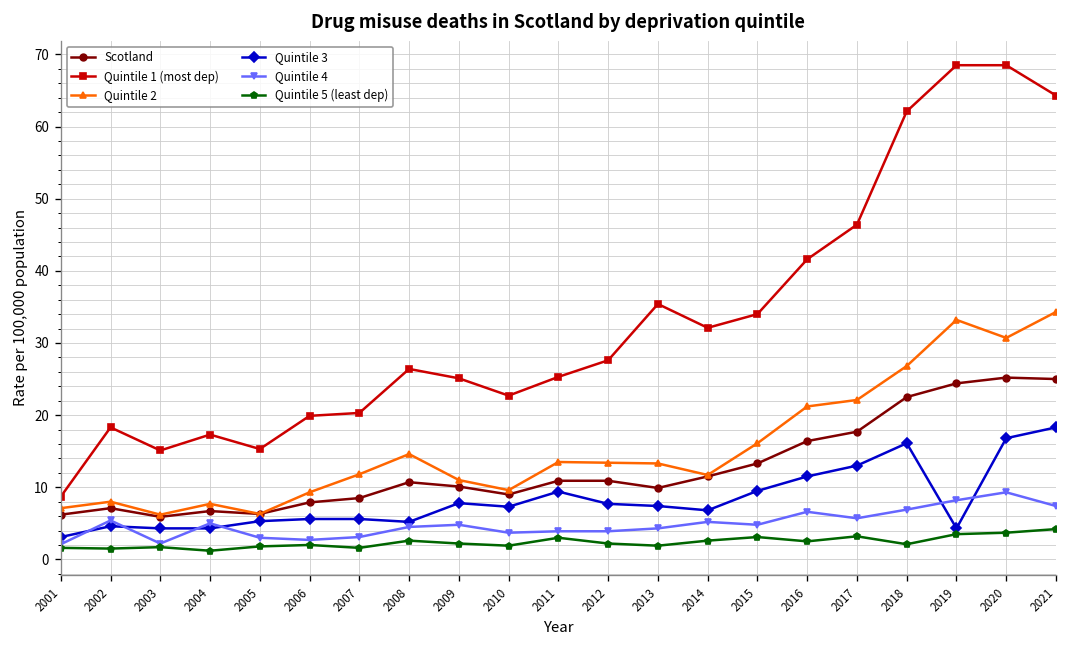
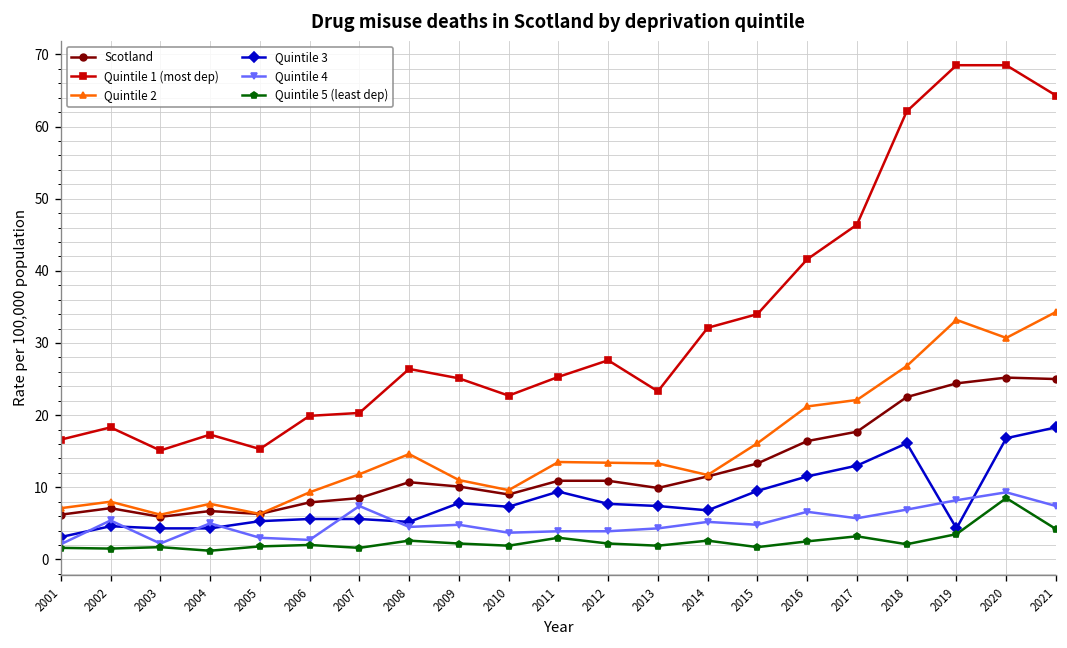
Quintile 1 (most dep), 2001: 9 -> 17
Quintile 4, 2007: 3 -> 7
Quintile 1 (most dep), 2013: 35 -> 23
Quintile 5 (least dep), 2015: 3 -> 2
Quintile 5 (least dep), 2020: 4 -> 9
